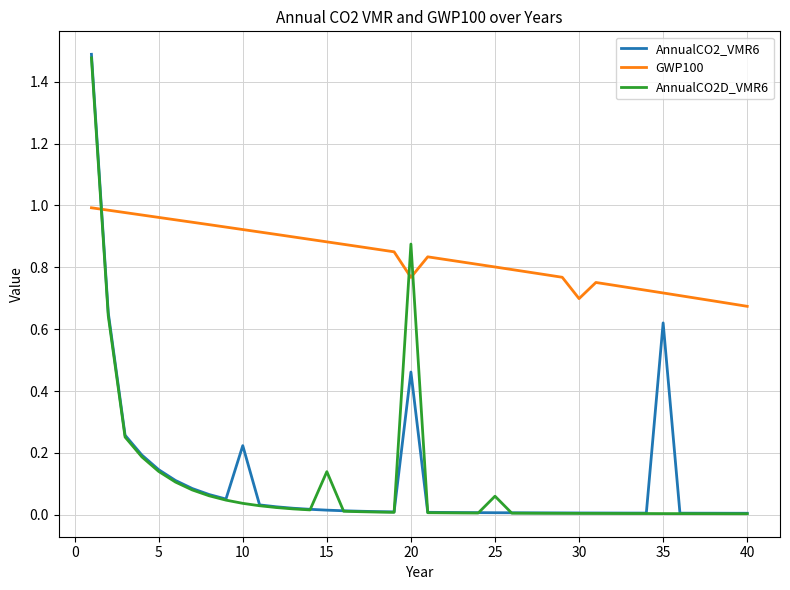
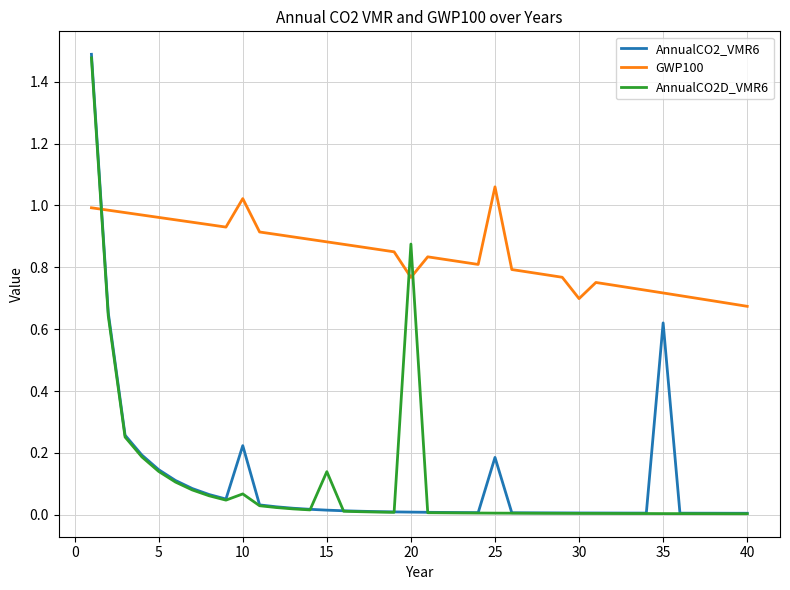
GWP100, 10: 0.92 -> 1.02
AnnualCO2D_VMR6, 10: 0.04 -> 0.07
AnnualCO2_VMR6, 20: 0.46 -> 0.01
AnnualCO2_VMR6, 25: 0.01 -> 0.19
GWP100, 25: 0.80 -> 1.06
AnnualCO2D_VMR6, 25: 0.06 -> 0.01
